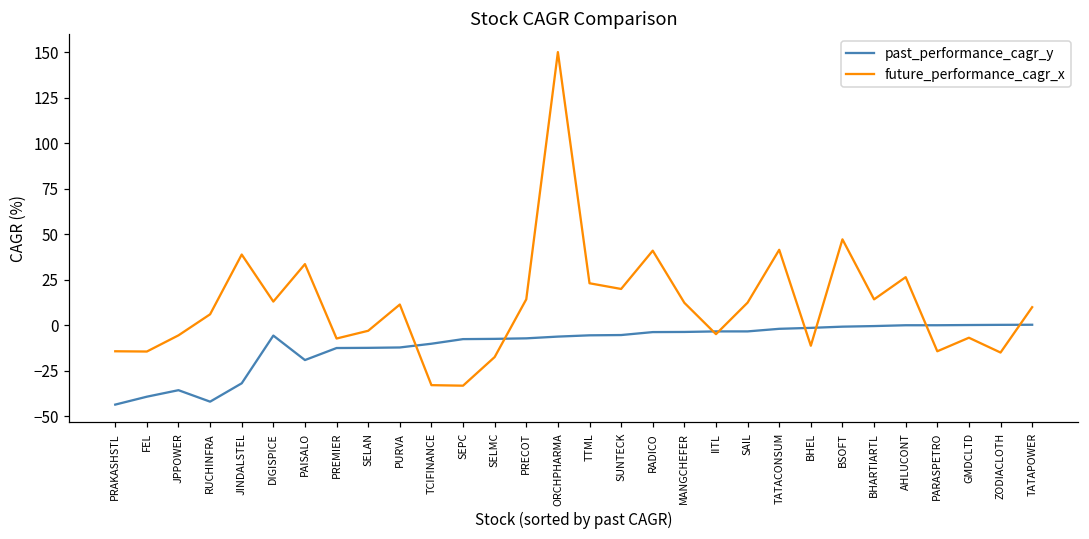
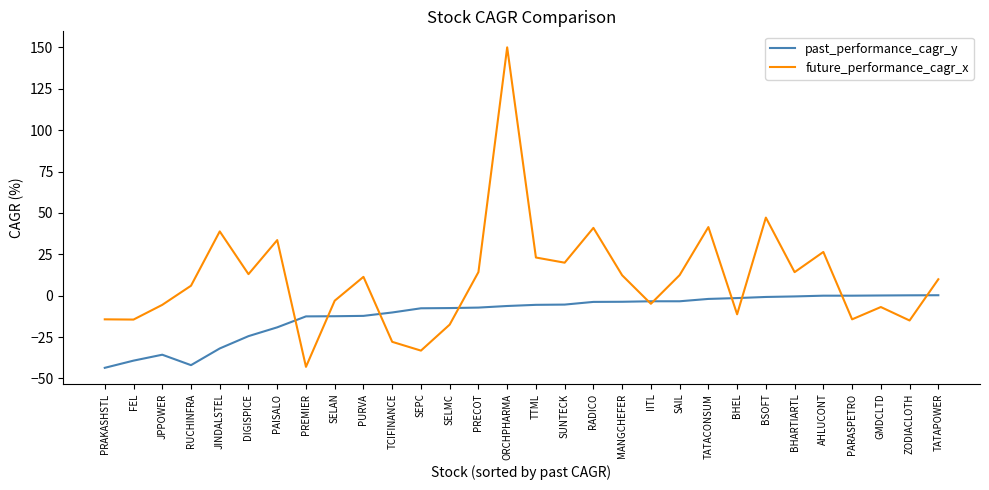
past_performance_cagr_y, DIGISPICE: -6 -> -24
future_performance_cagr_x, PREMIER: -7 -> -43
future_performance_cagr_x, TCIFINANCE: -33 -> -28
